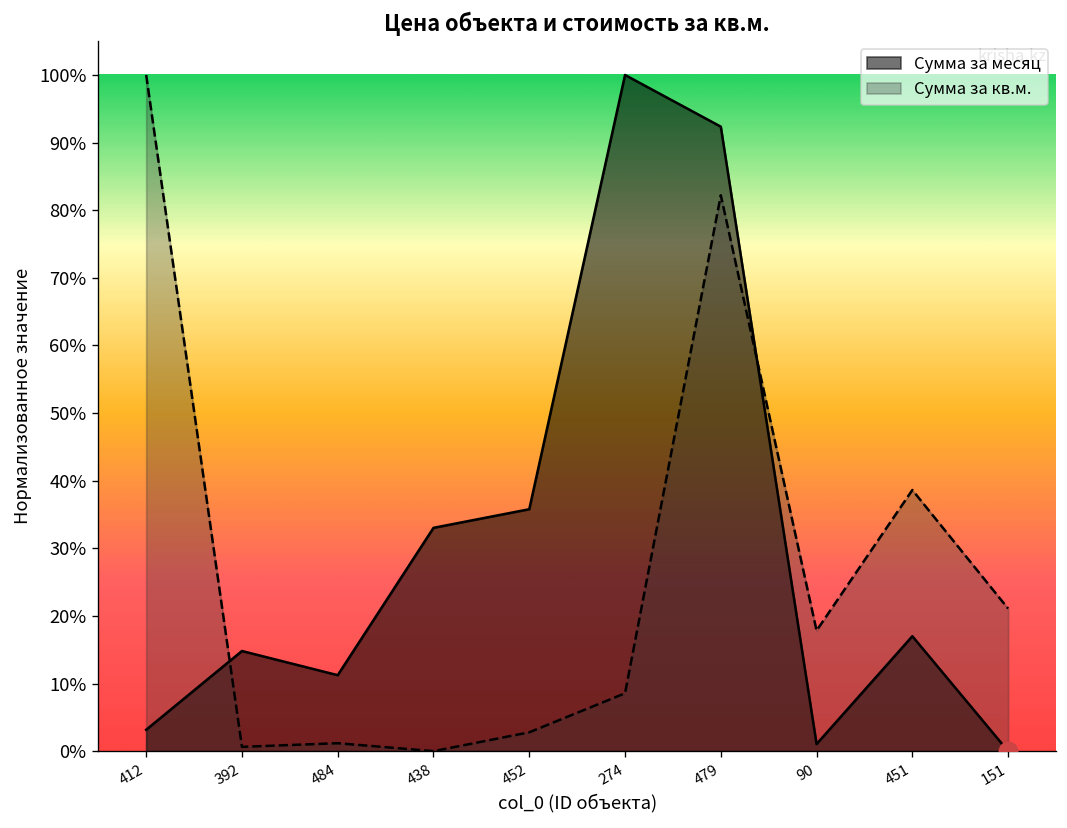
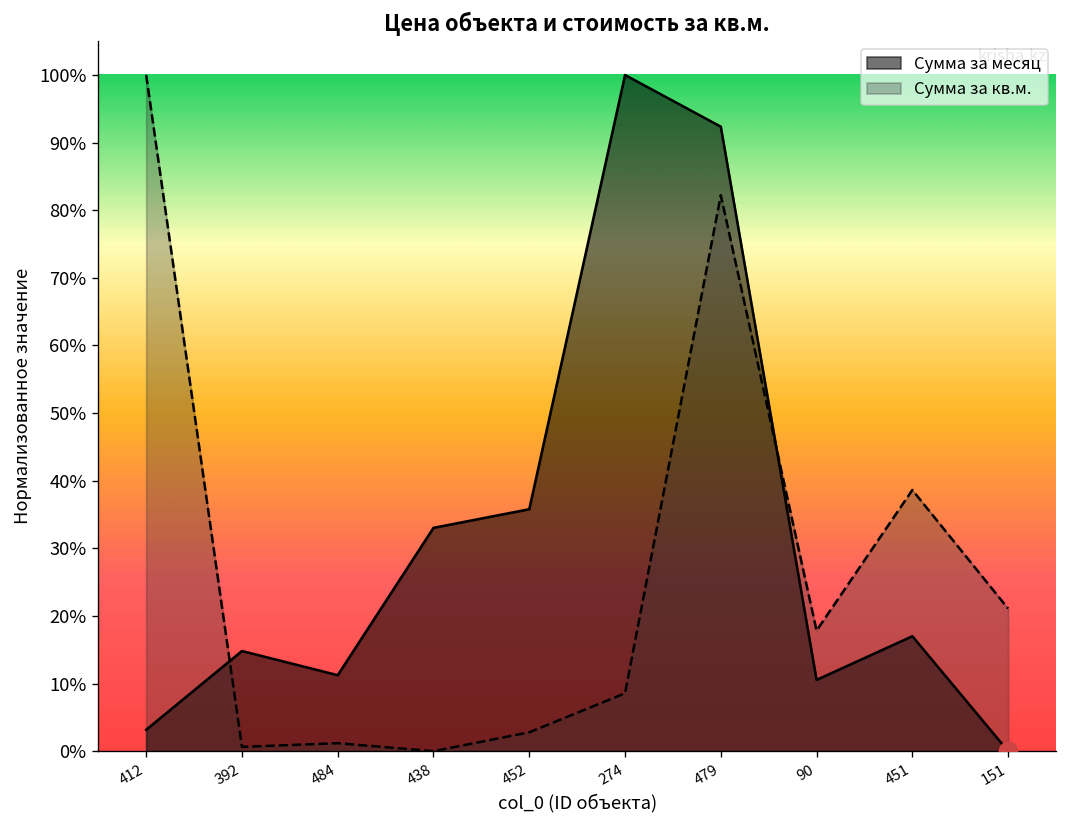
Сумма за месяц, 90: 1% -> 11%
